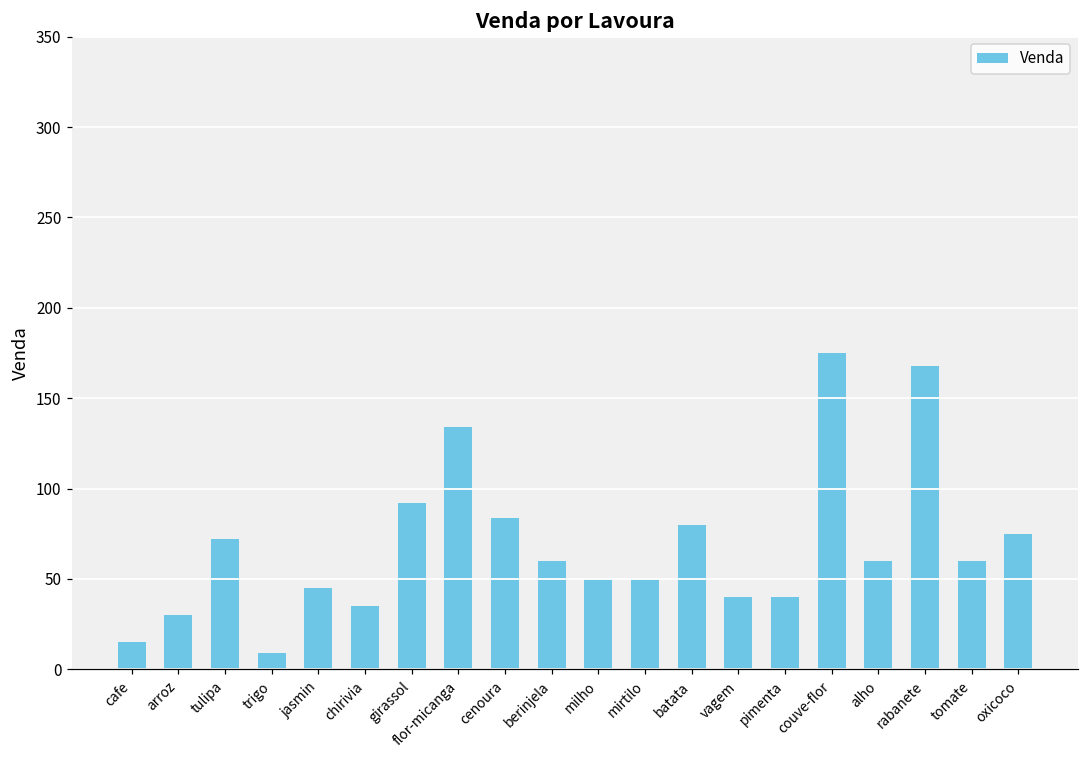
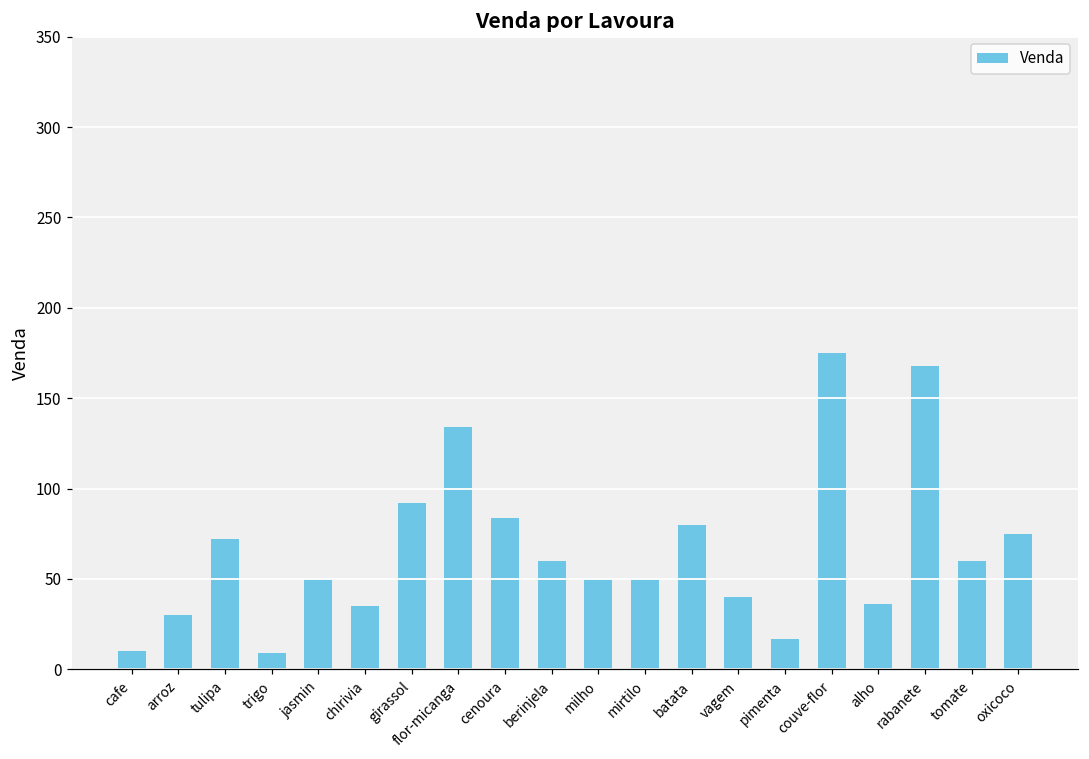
cafe: 15 -> 10
jasmin: 45 -> 50
pimenta: 40 -> 17
alho: 60 -> 36
